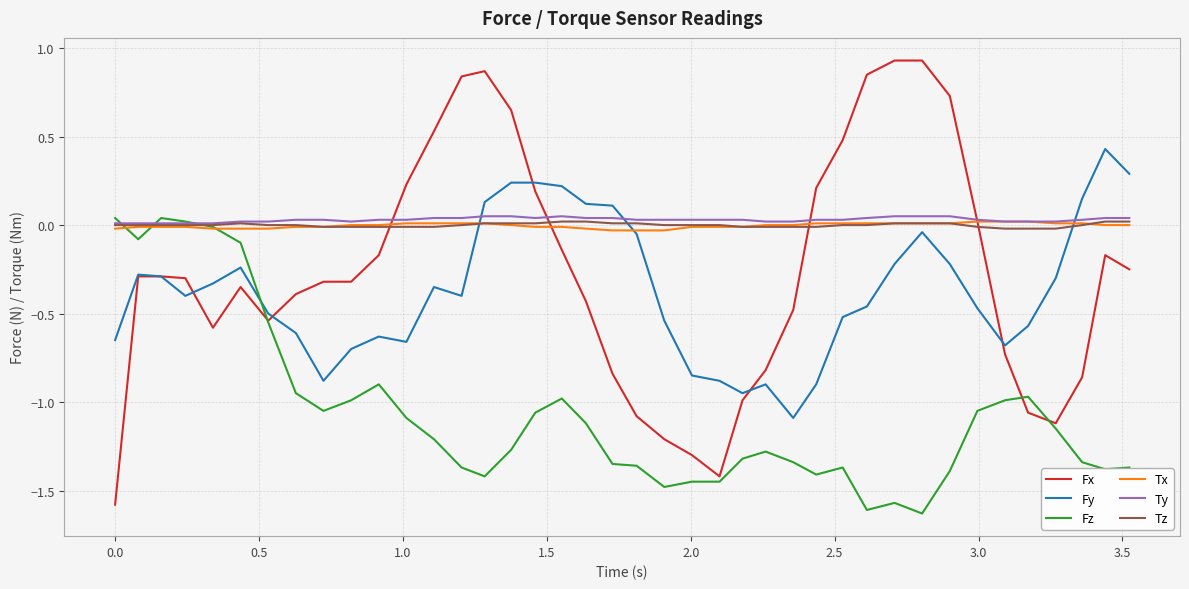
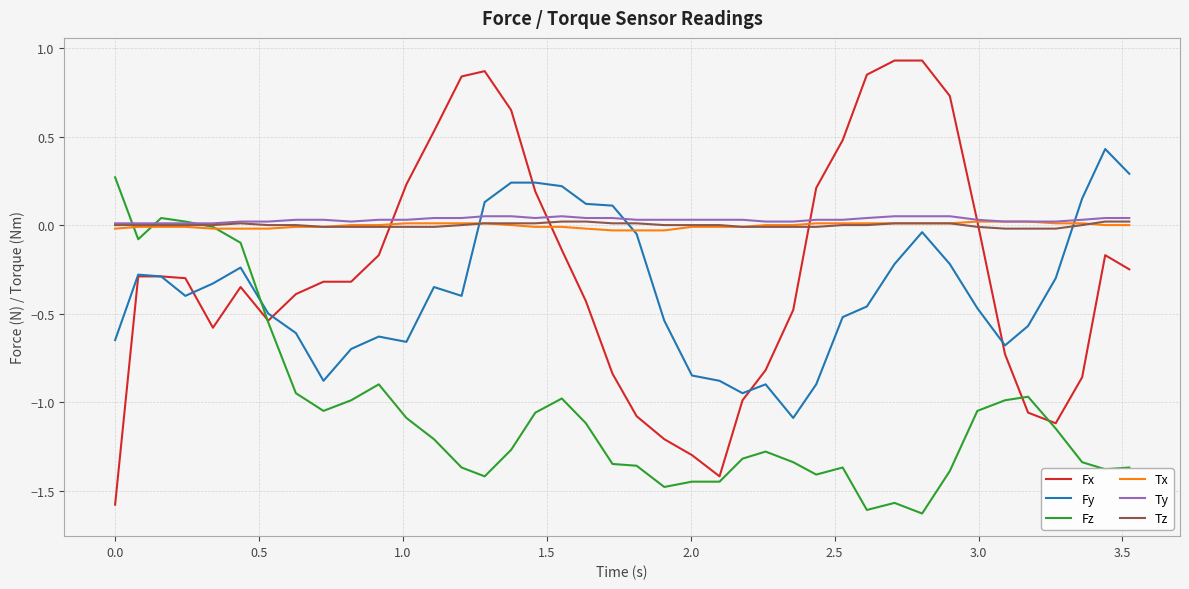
Fz, 0.0: 0.04 -> 0.27
